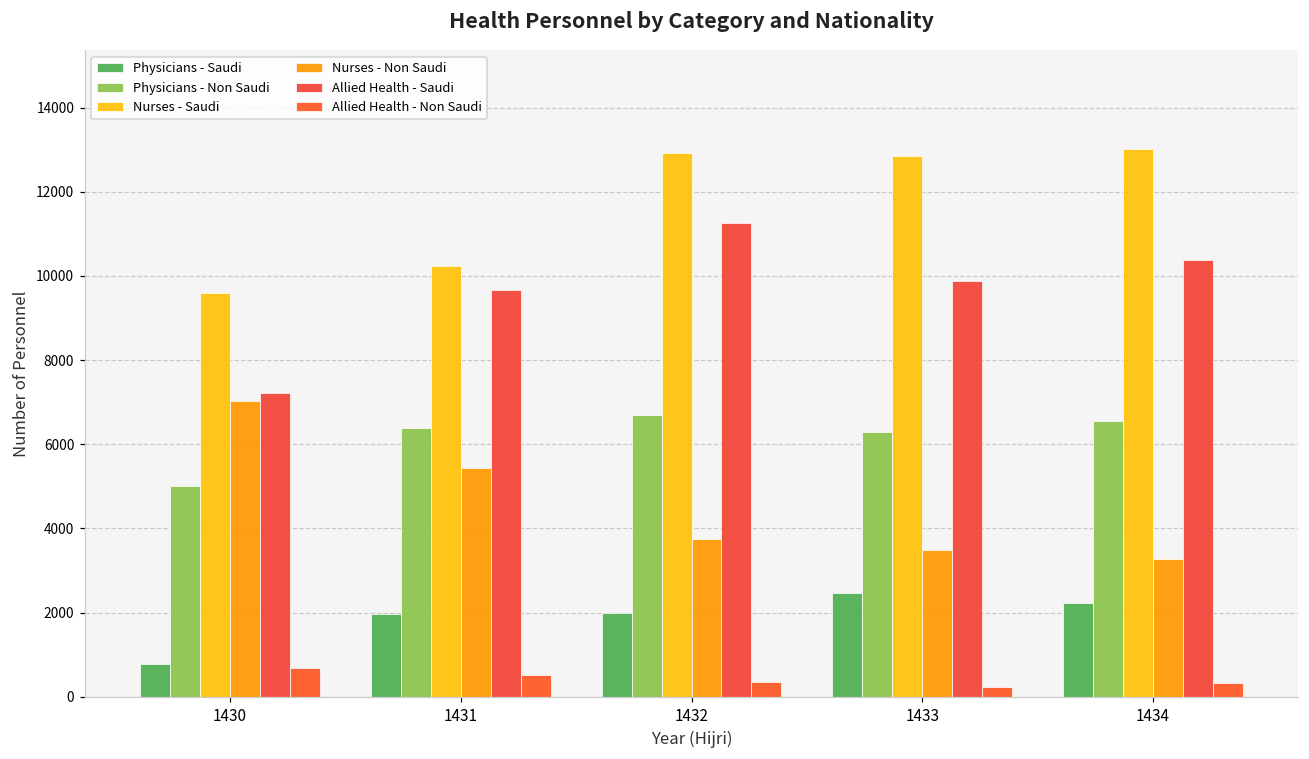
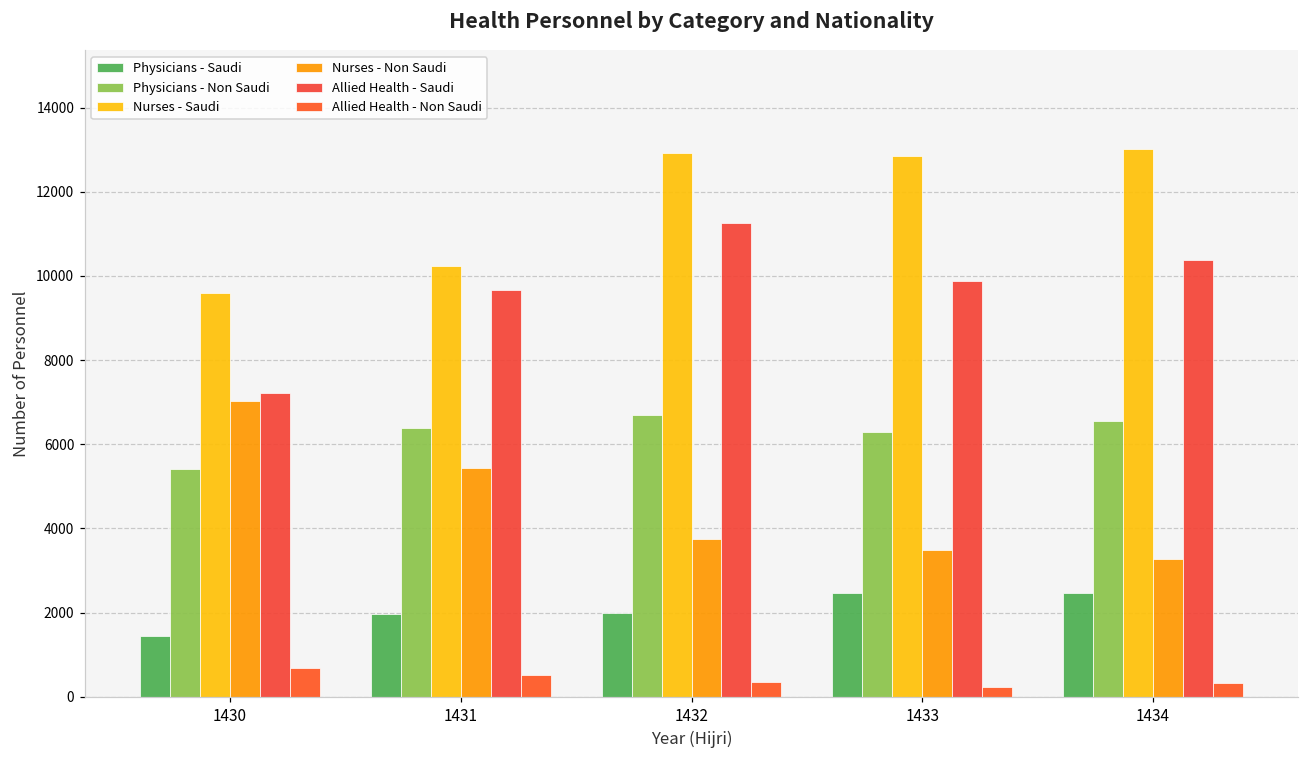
Physicians - Saudi, 1430: 800 -> 1400
Physicians - Non Saudi, 1430: 5000 -> 5400
Physicians - Saudi, 1434: 2200 -> 2500
